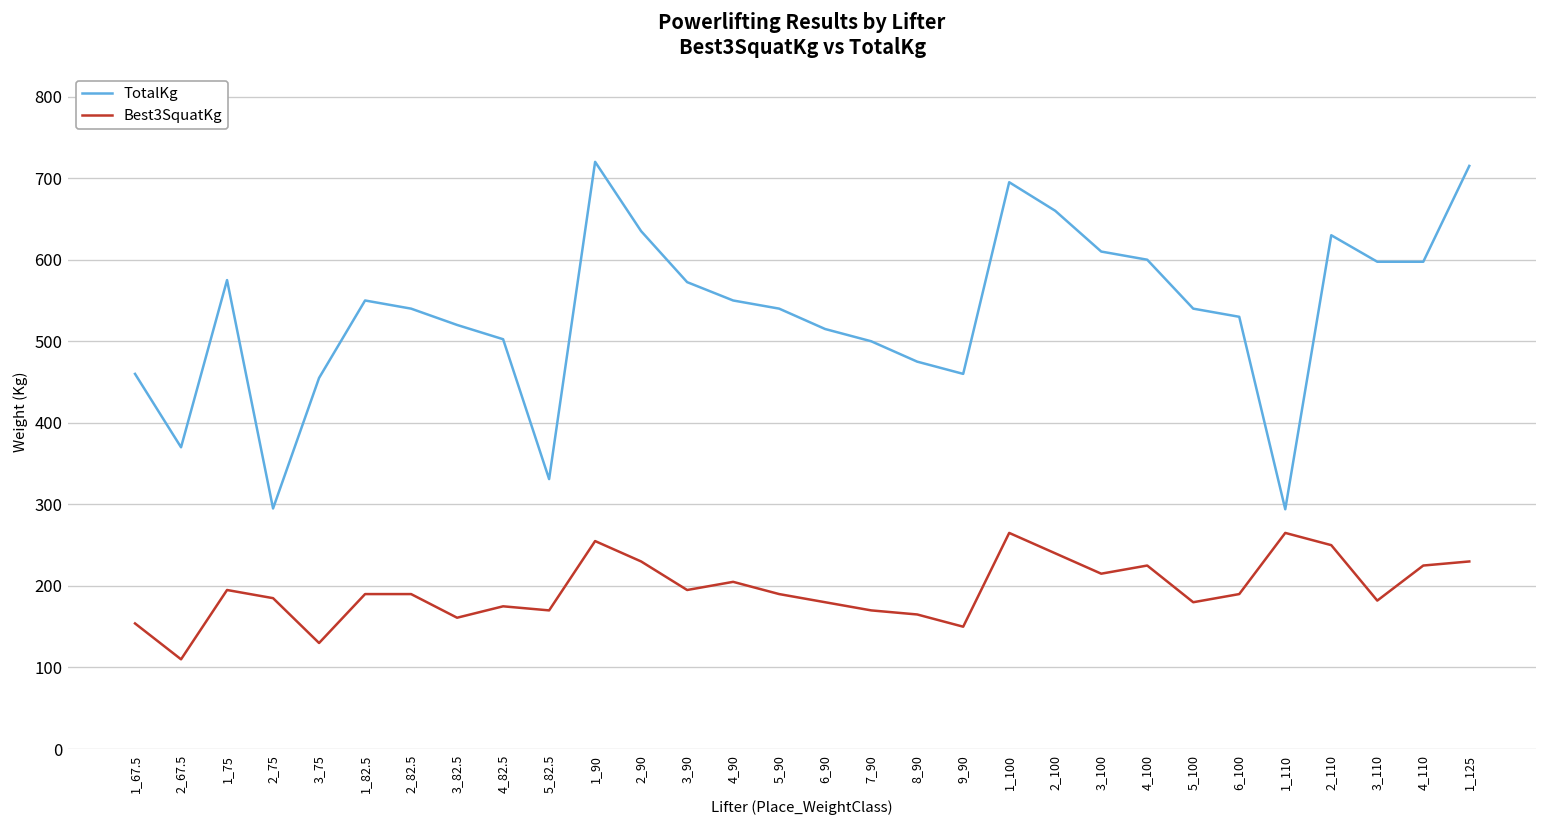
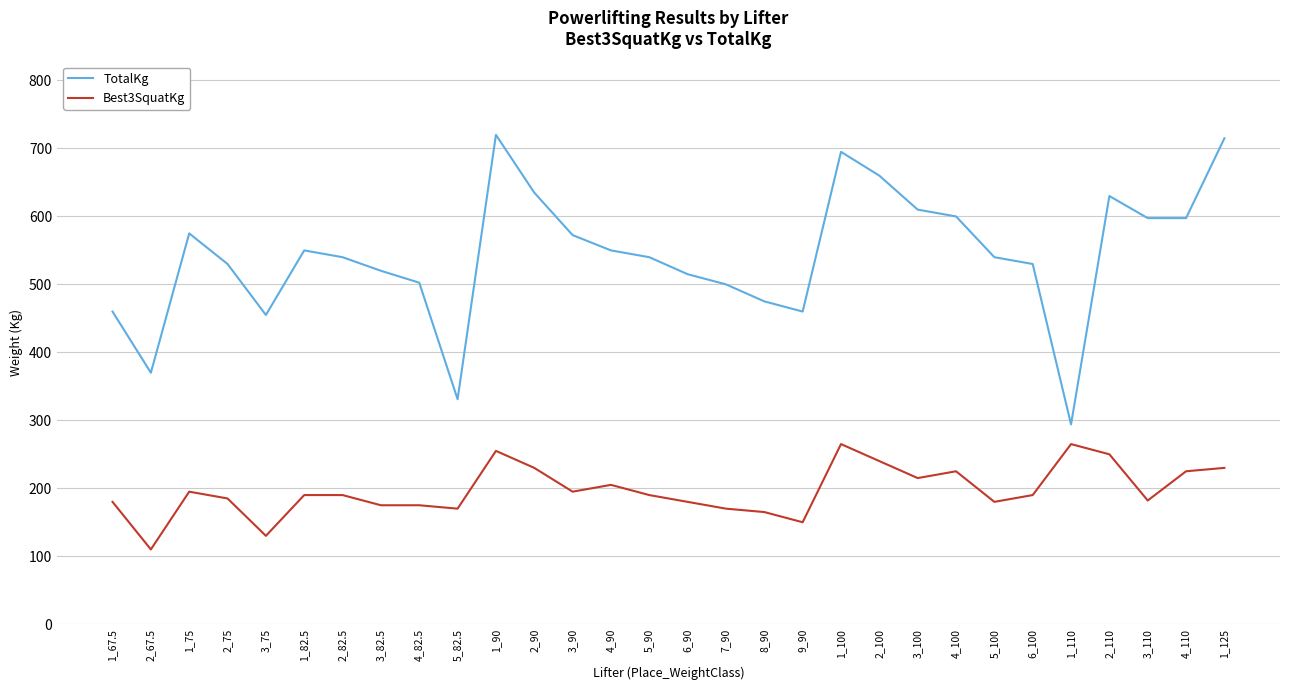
Best3SquatKg, 1_67.5: 150 -> 180
TotalKg, 2_75: 300 -> 530
Best3SquatKg, 3_82.5: 160 -> 180
